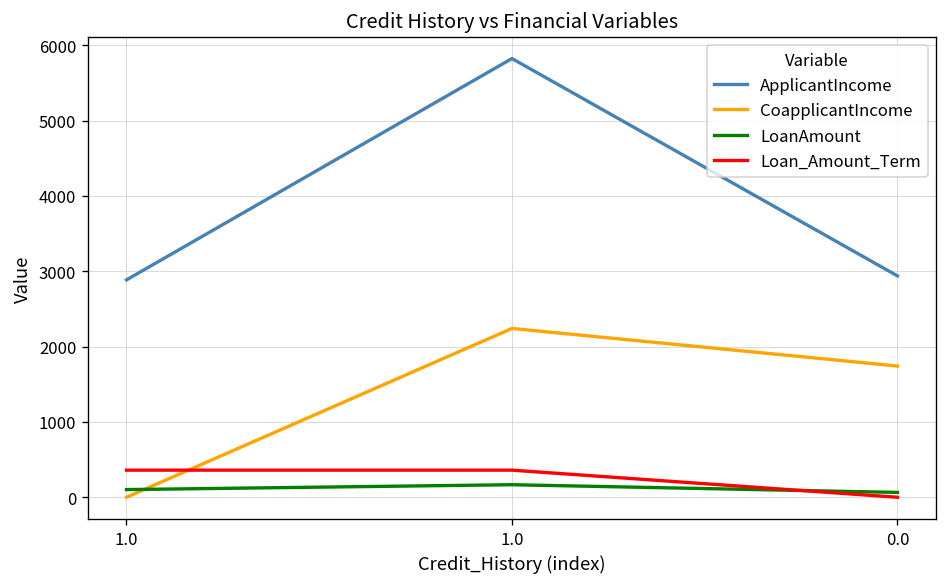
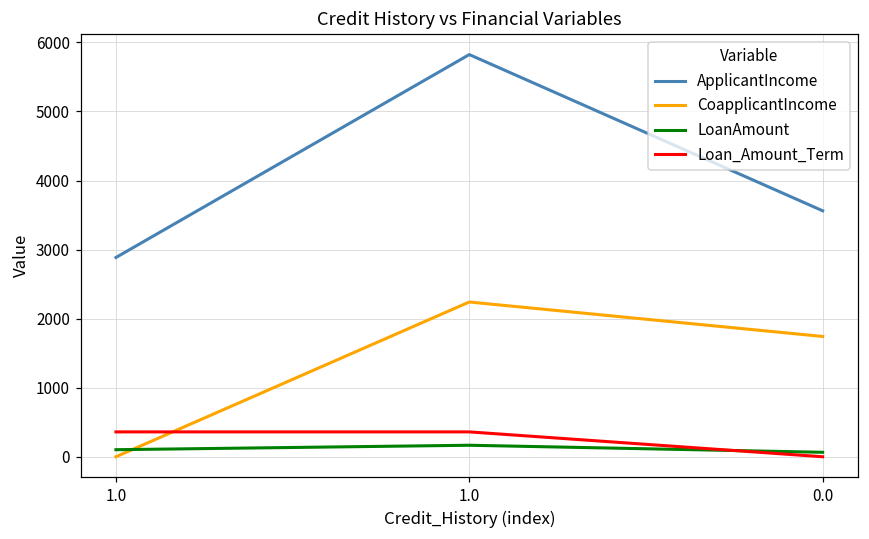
ApplicantIncome, 0.0: 2900 -> 3600
